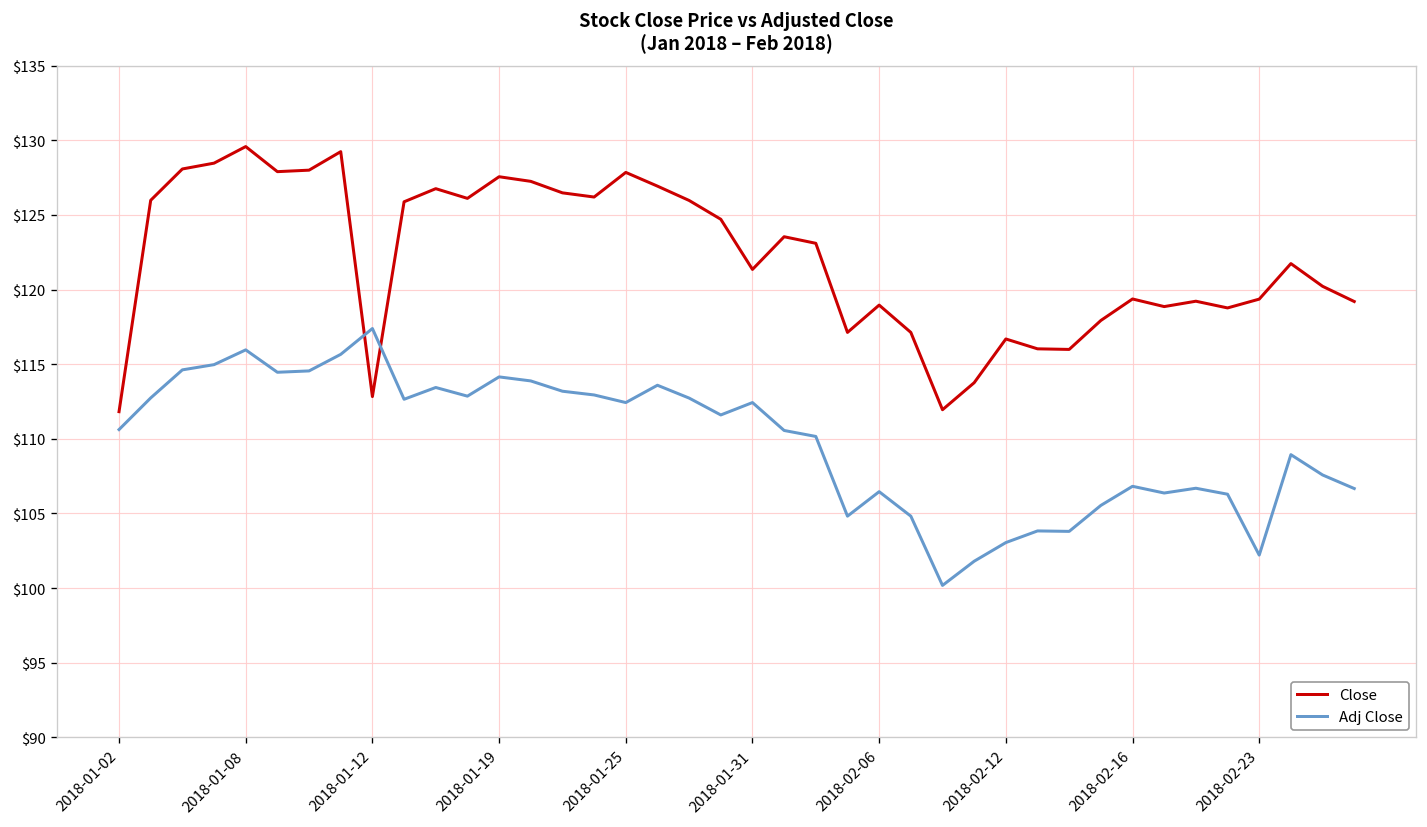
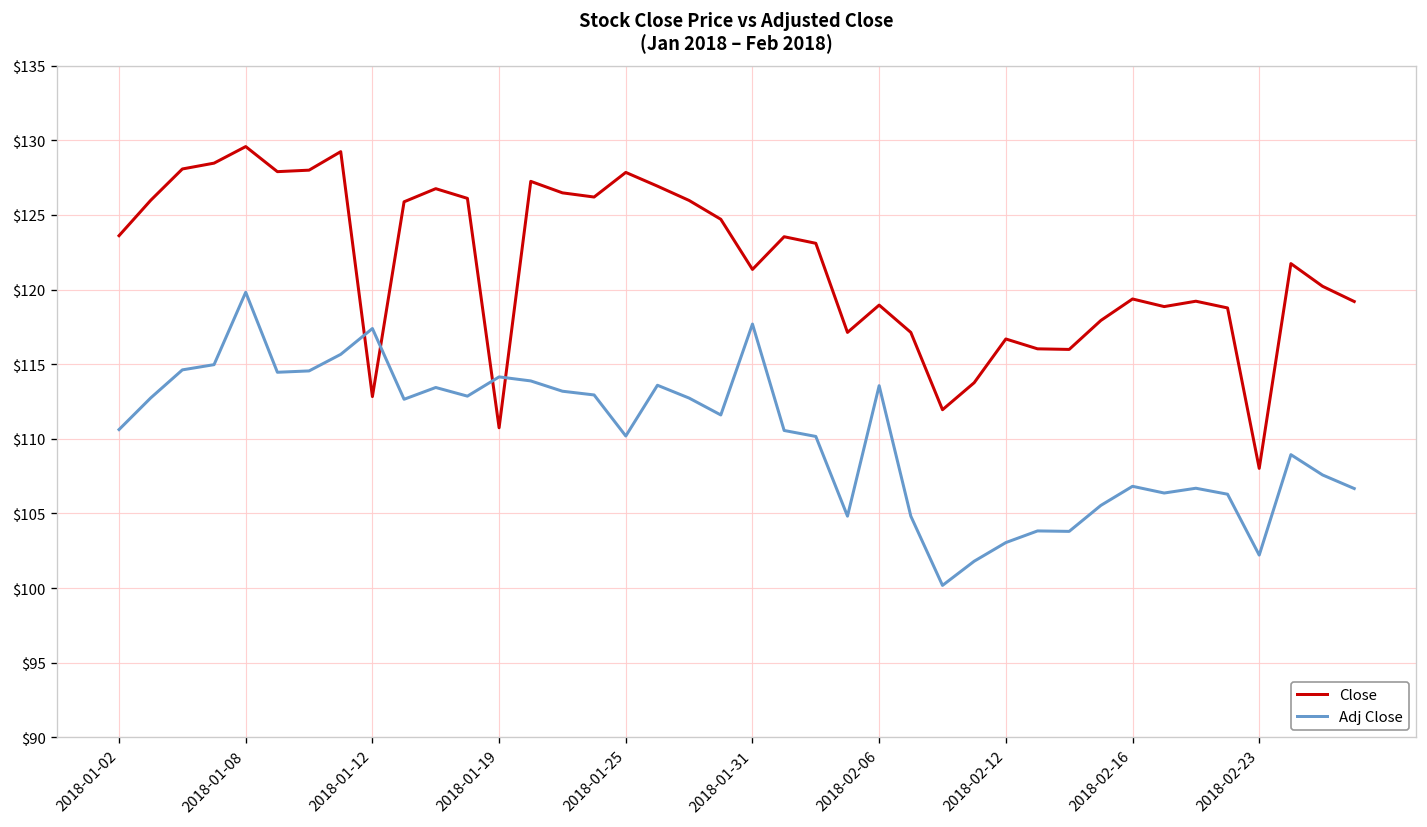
Close, 2018-01-02: $111.8 -> $123.6
Adj Close, 2018-01-08: $116.0 -> $119.8
Close, 2018-01-19: $127.6 -> $110.7
Adj Close, 2018-01-25: $112.4 -> $110.2
Adj Close, 2018-01-31: $112.4 -> $117.7
Adj Close, 2018-02-06: $106.5 -> $113.6
Close, 2018-02-23: $119.4 -> $108.0
